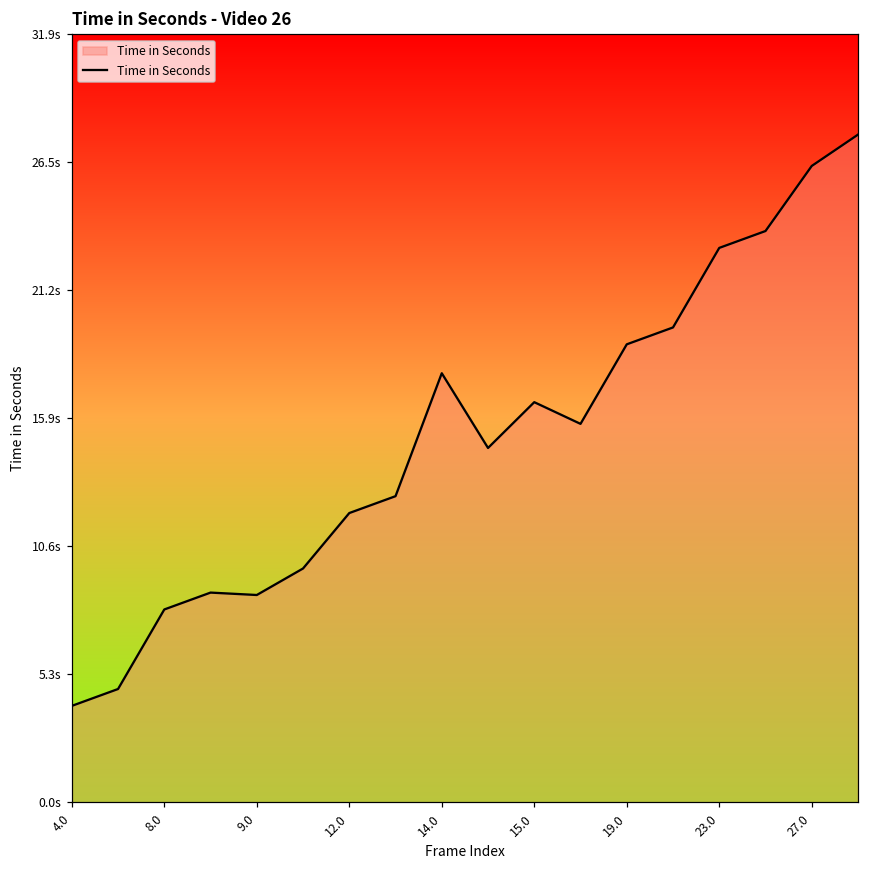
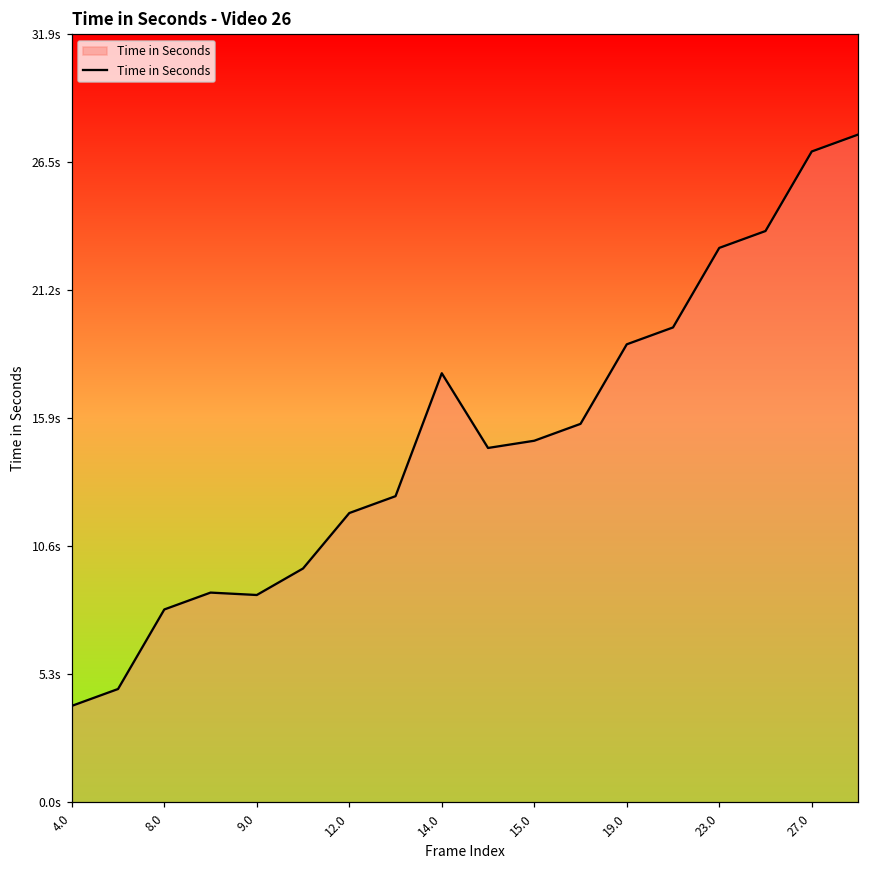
15.0: 16.6s -> 15.0s
27.0: 26.4s -> 27.0s
